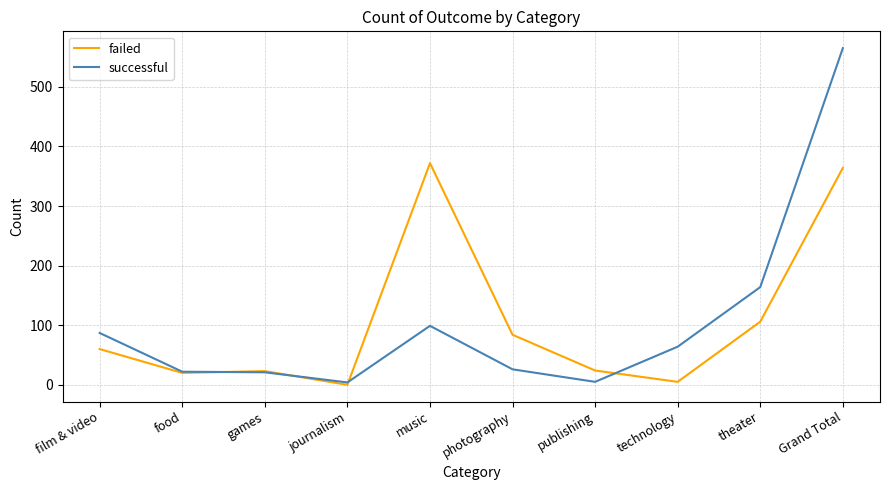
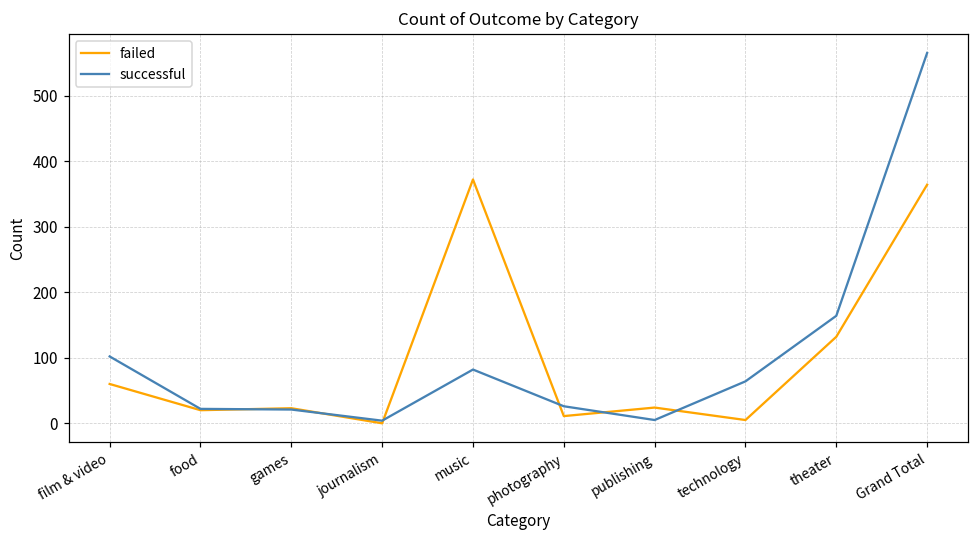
successful, film & video: 90 -> 100
successful, music: 100 -> 80
failed, photography: 80 -> 10
failed, theater: 110 -> 130
